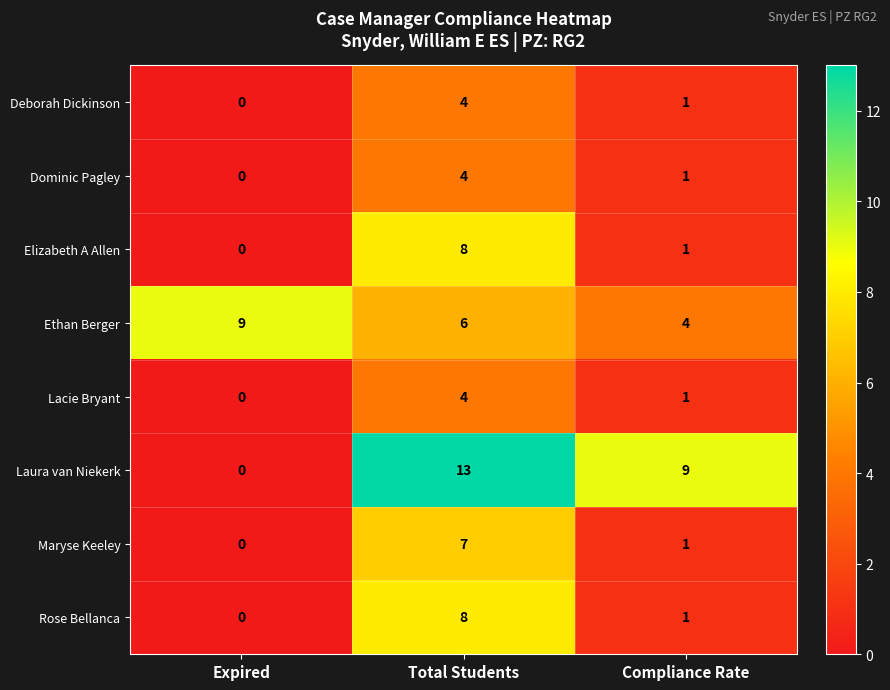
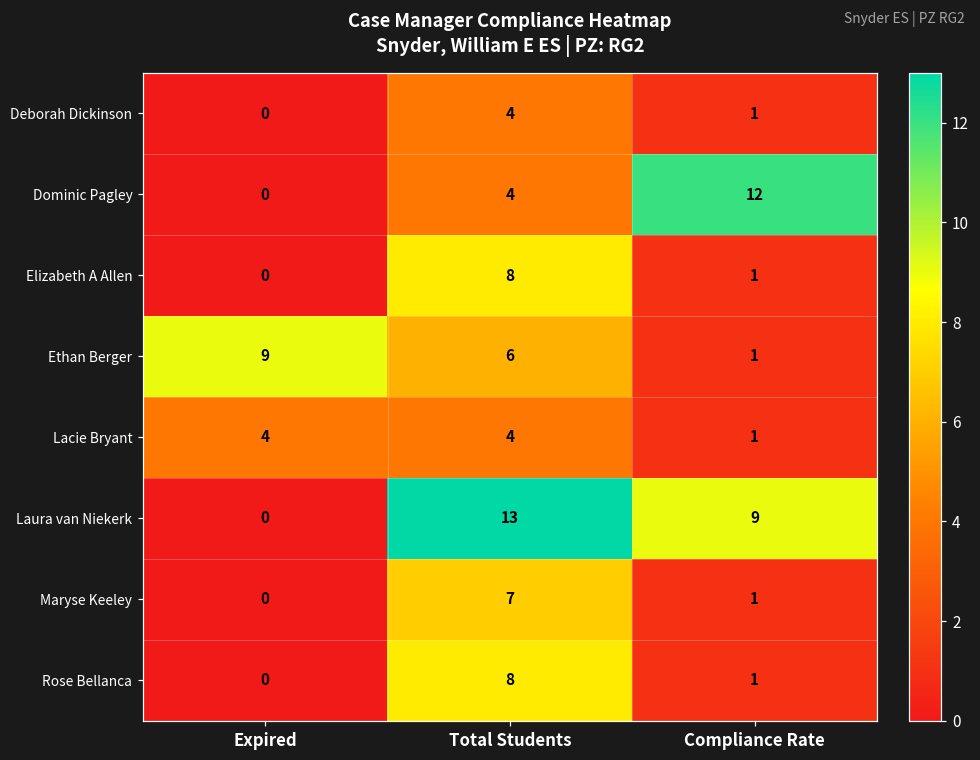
Dominic Pagley, Compliance Rate: 1 -> 12
Ethan Berger, Compliance Rate: 4 -> 1
Lacie Bryant, Expired: 0 -> 4
